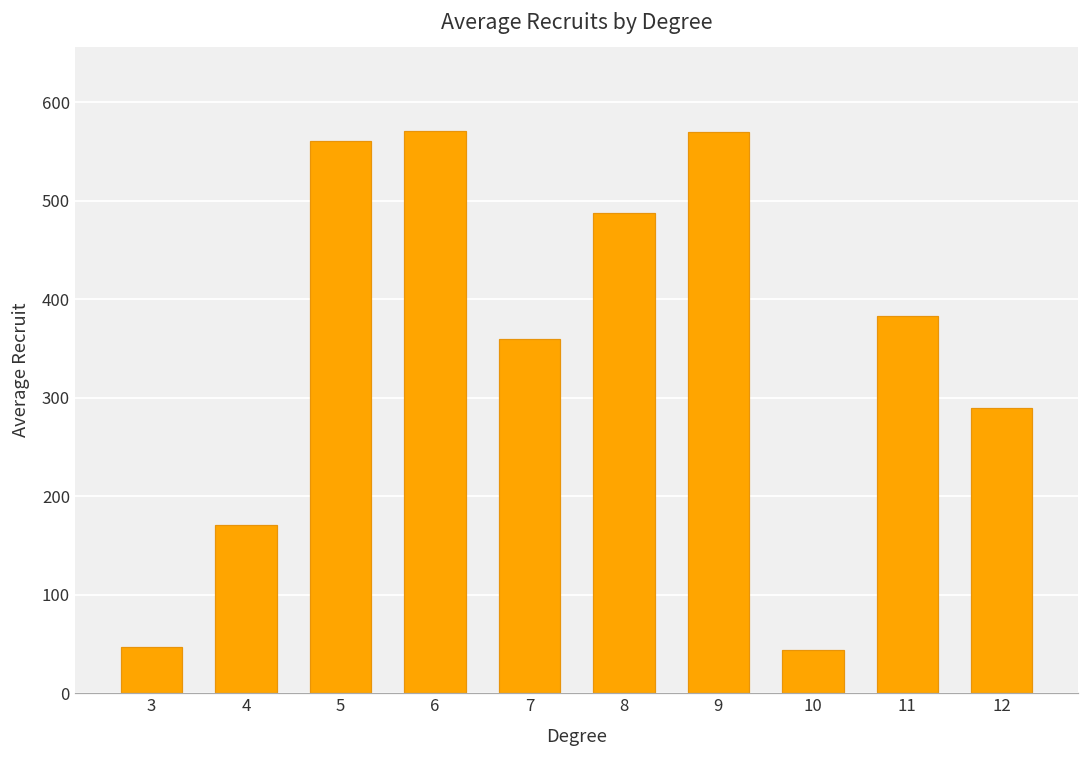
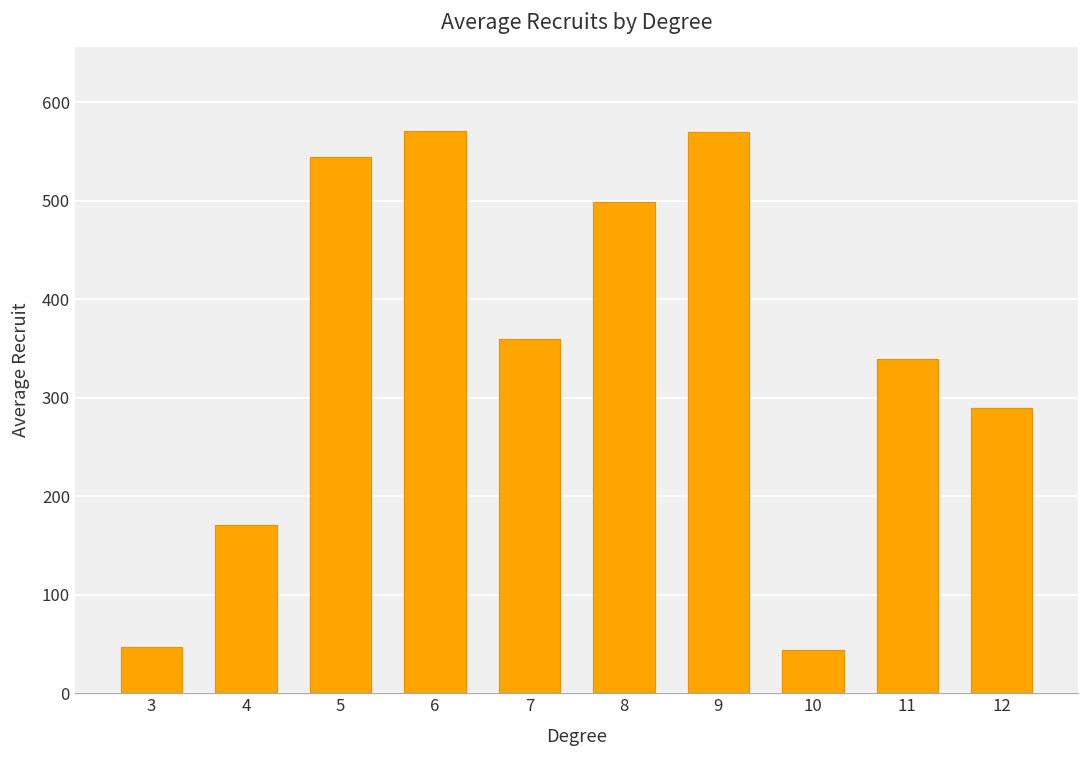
5: 560 -> 540
8: 490 -> 500
11: 380 -> 340
